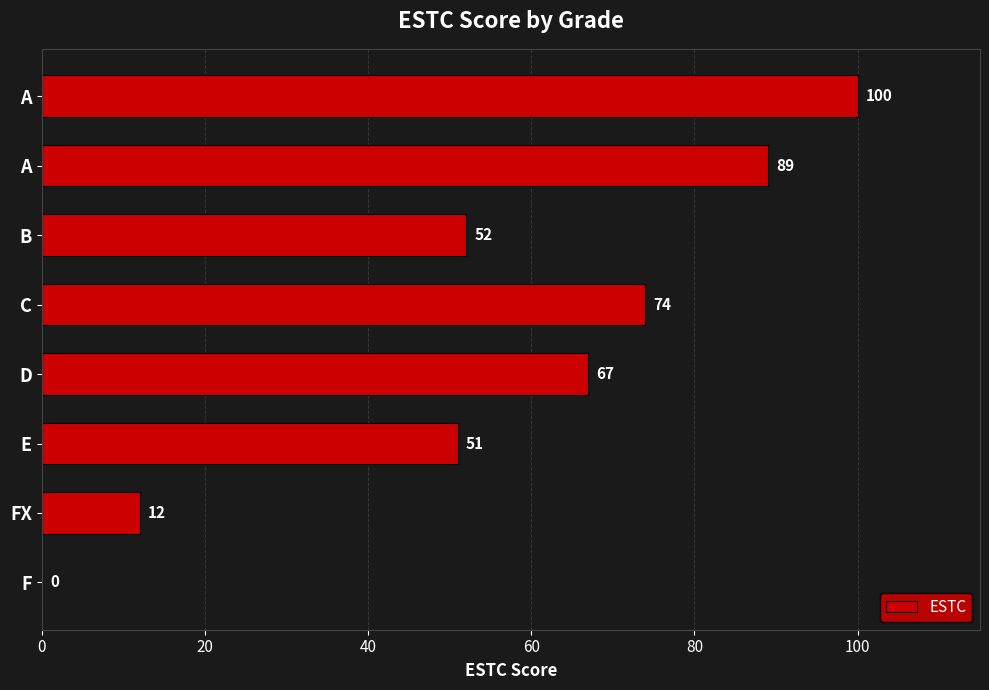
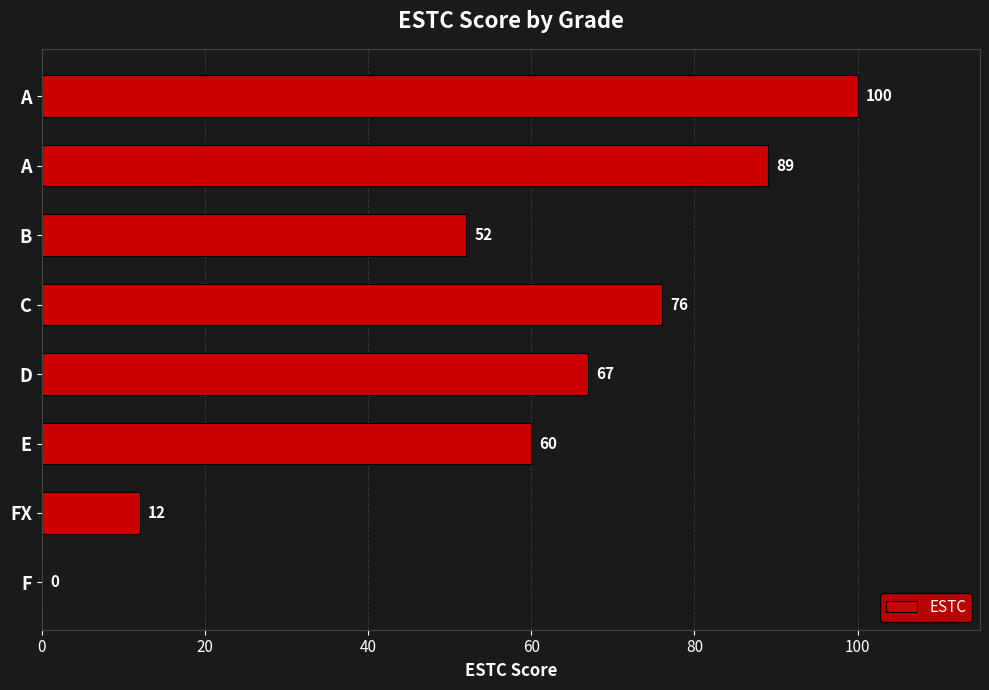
C: 74 -> 76
E: 51 -> 60
